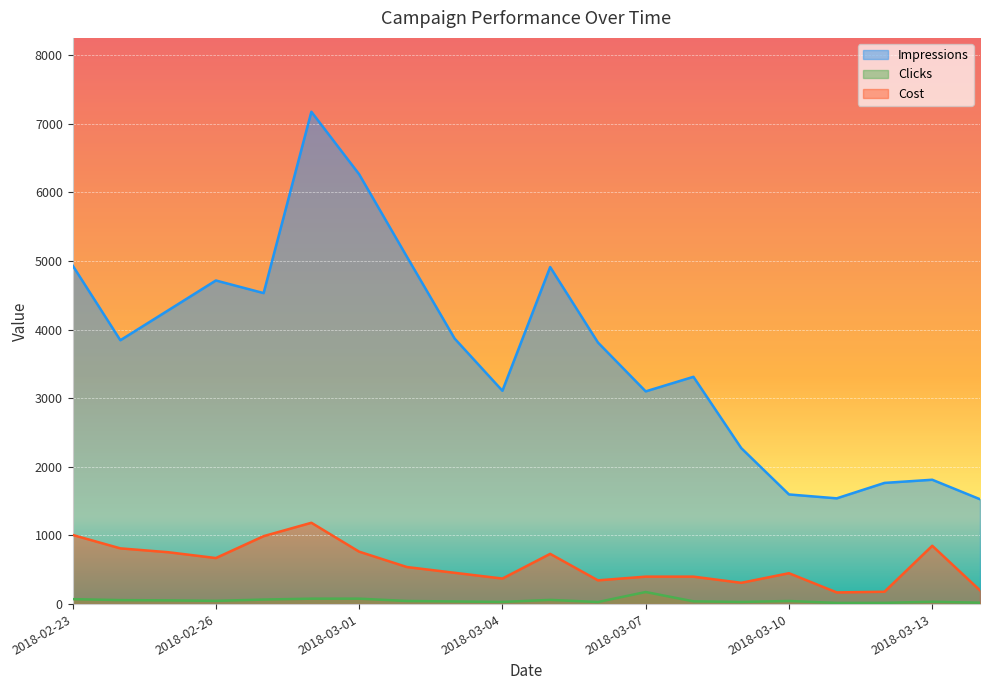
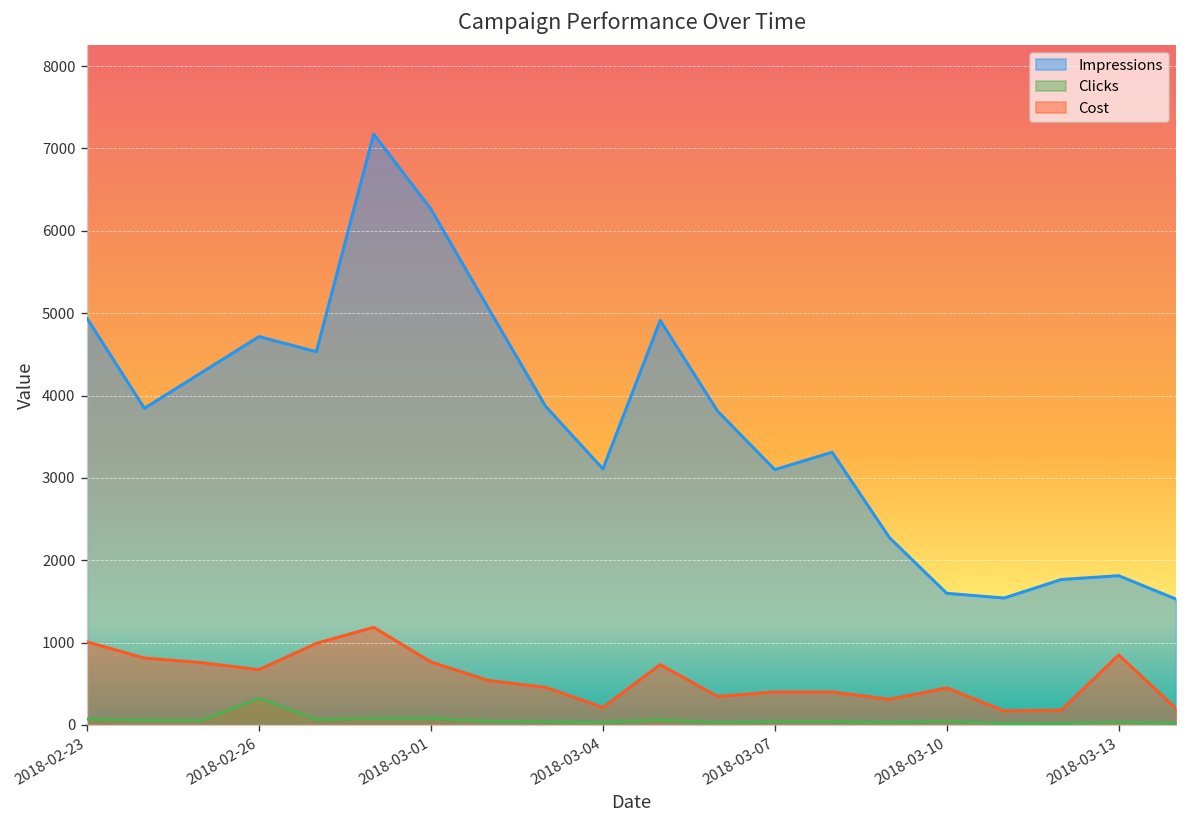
Clicks, 2018-02-26: 0 -> 300
Cost, 2018-03-04: 400 -> 200
Clicks, 2018-03-07: 200 -> 0
